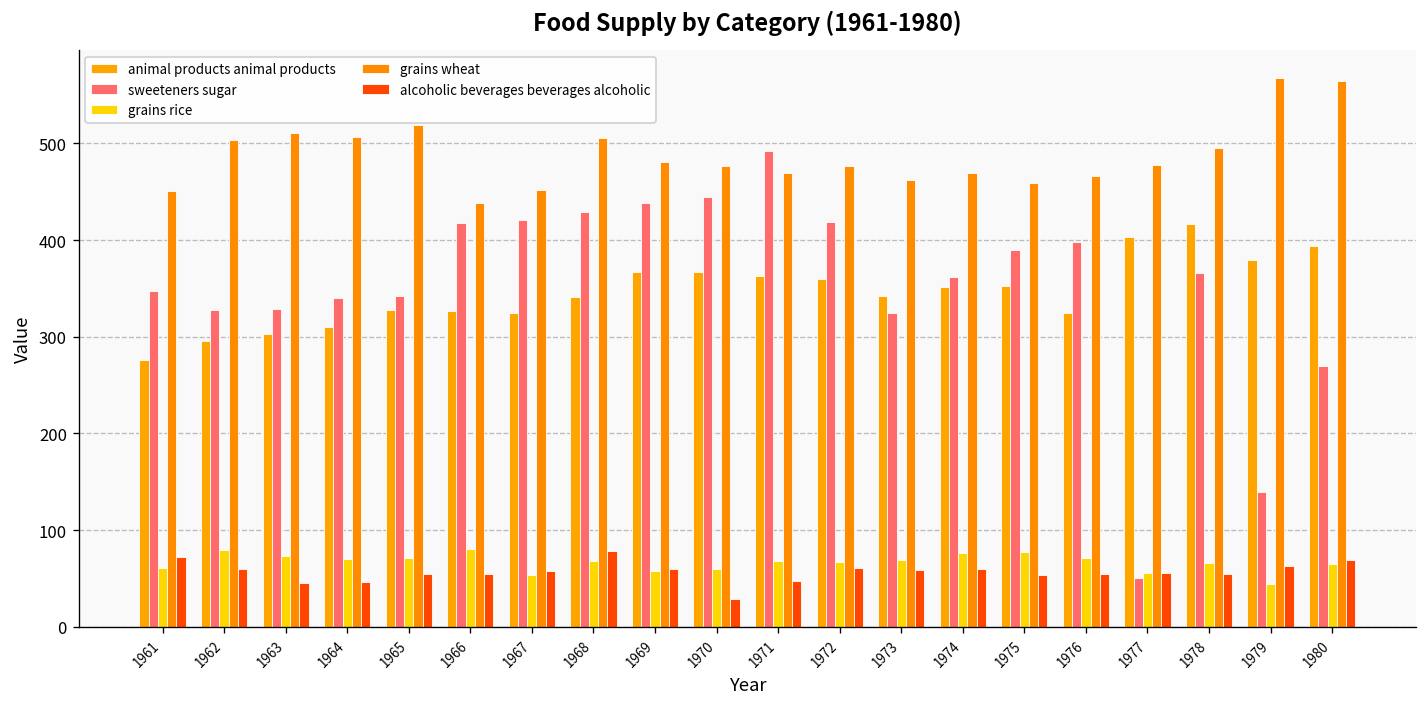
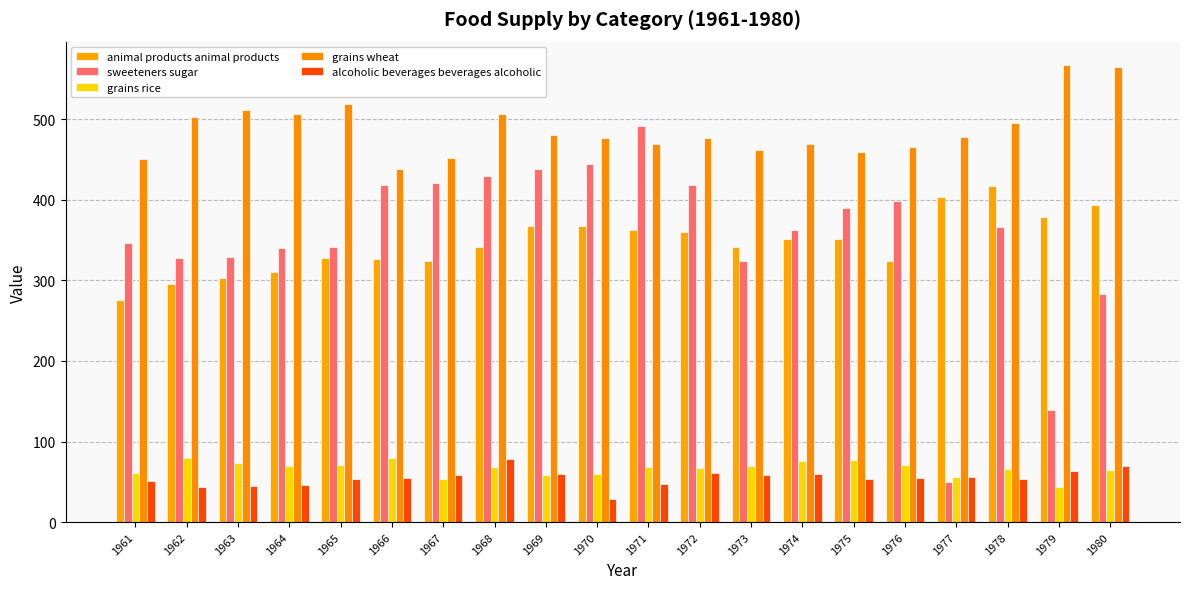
alcoholic beverages beverages alcoholic, 1961: 70 -> 50
alcoholic beverages beverages alcoholic, 1962: 60 -> 40
sweeteners sugar, 1980: 270 -> 280
